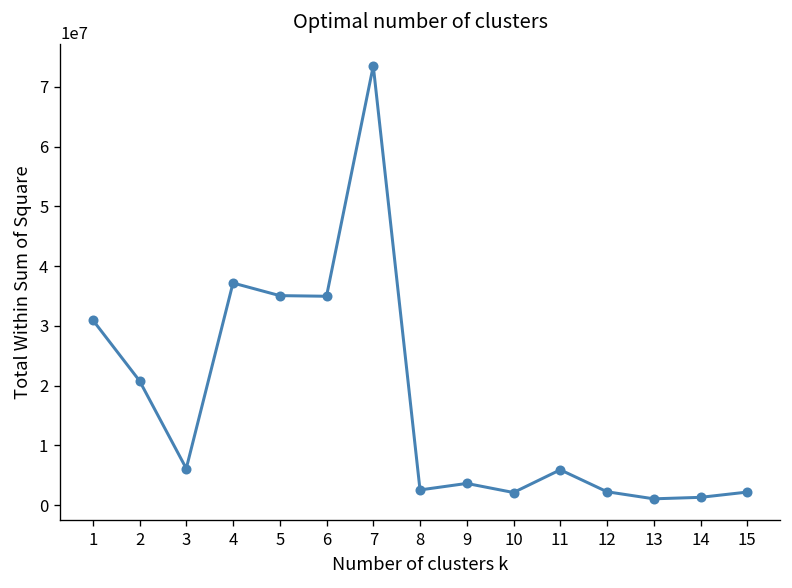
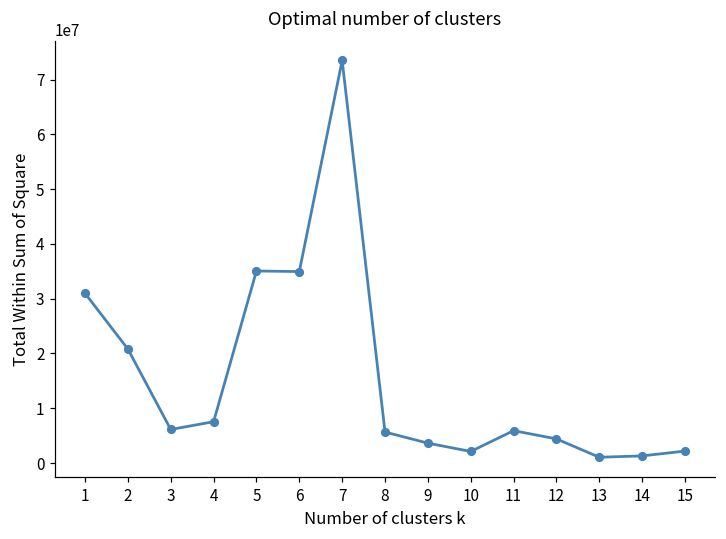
4: 37000000 -> 8000000
8: 3000000 -> 6000000
12: 2000000 -> 4000000
